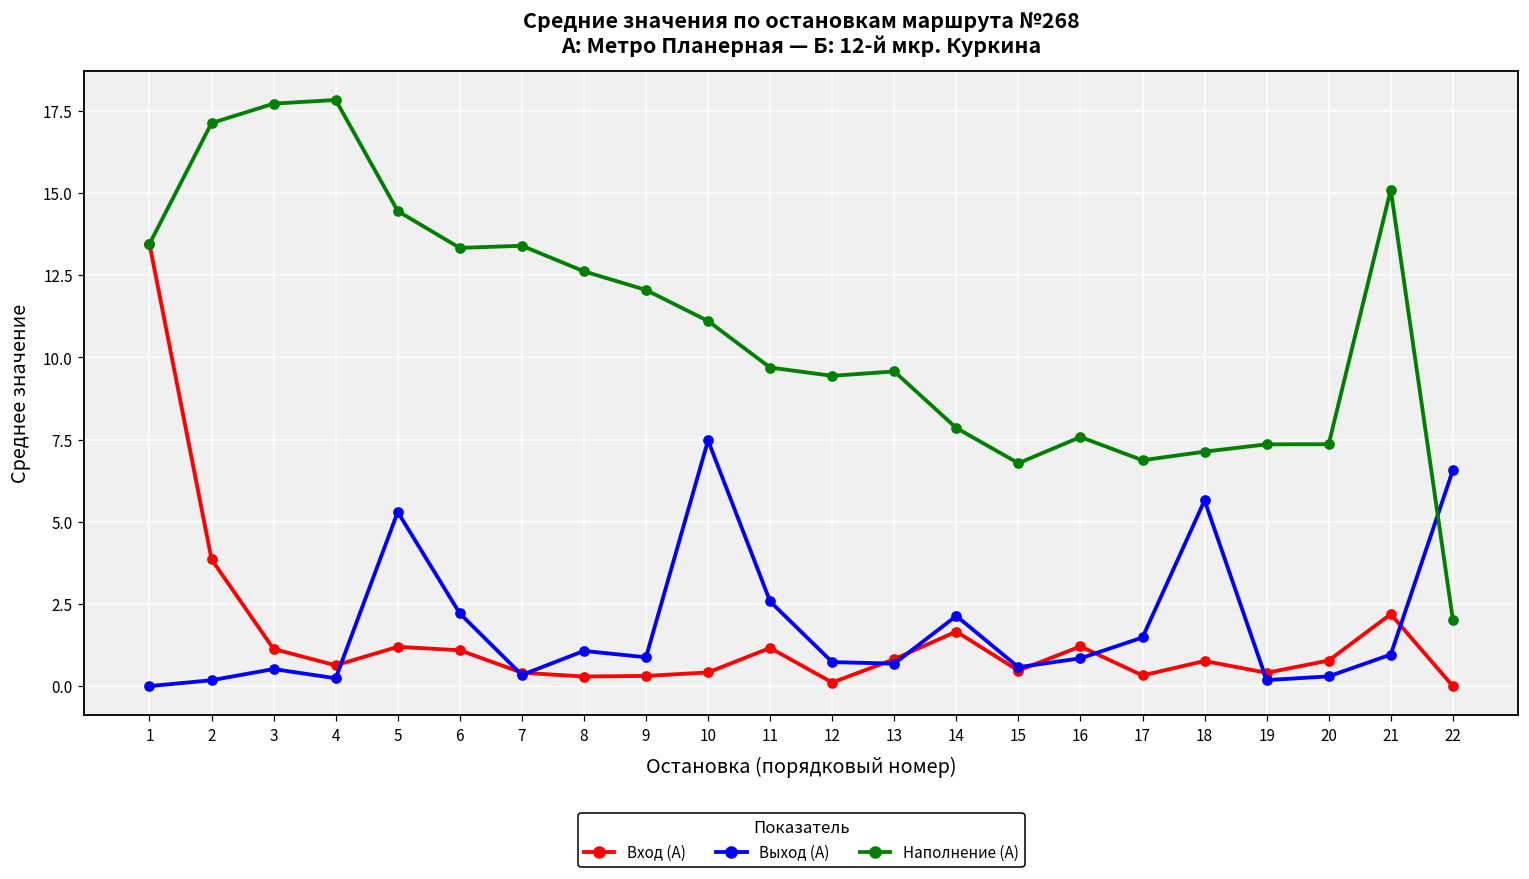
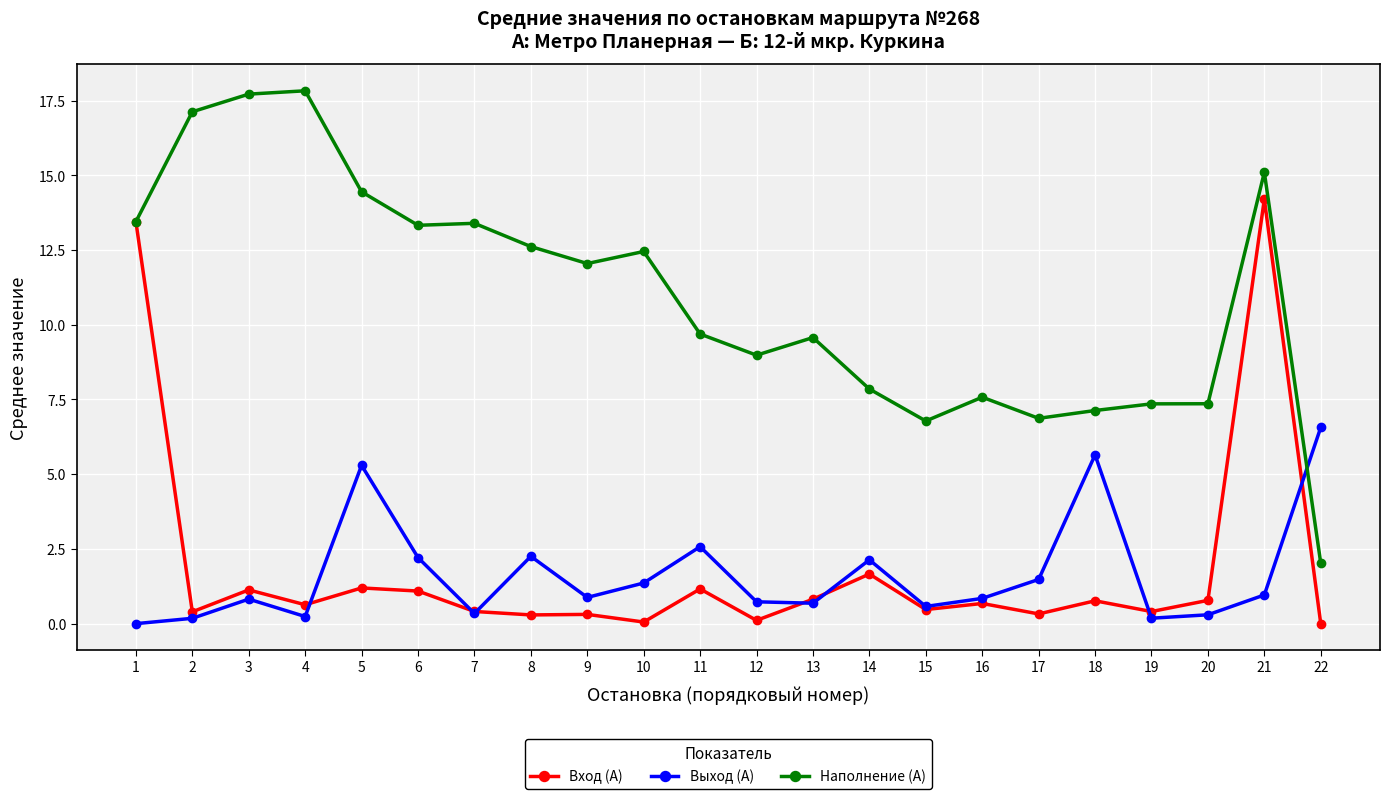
Вход (А), 2: 3.9 -> 0.4
Выход (А), 3: 0.5 -> 0.8
Выход (А), 8: 1.1 -> 2.3
Вход (А), 10: 0.4 -> 0.1
Выход (А), 10: 7.5 -> 1.4
Наполнение (А), 10: 11.1 -> 12.5
Наполнение (А), 12: 9.4 -> 9.0
Вход (А), 16: 1.2 -> 0.7
Вход (А), 21: 2.2 -> 14.2
